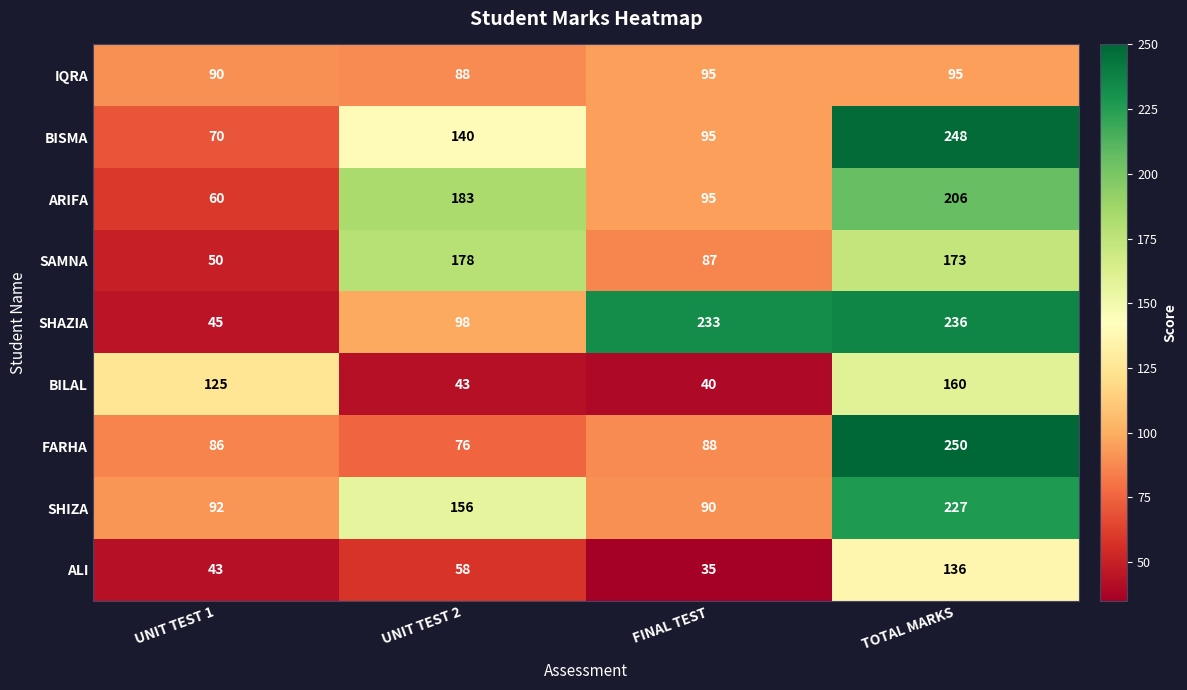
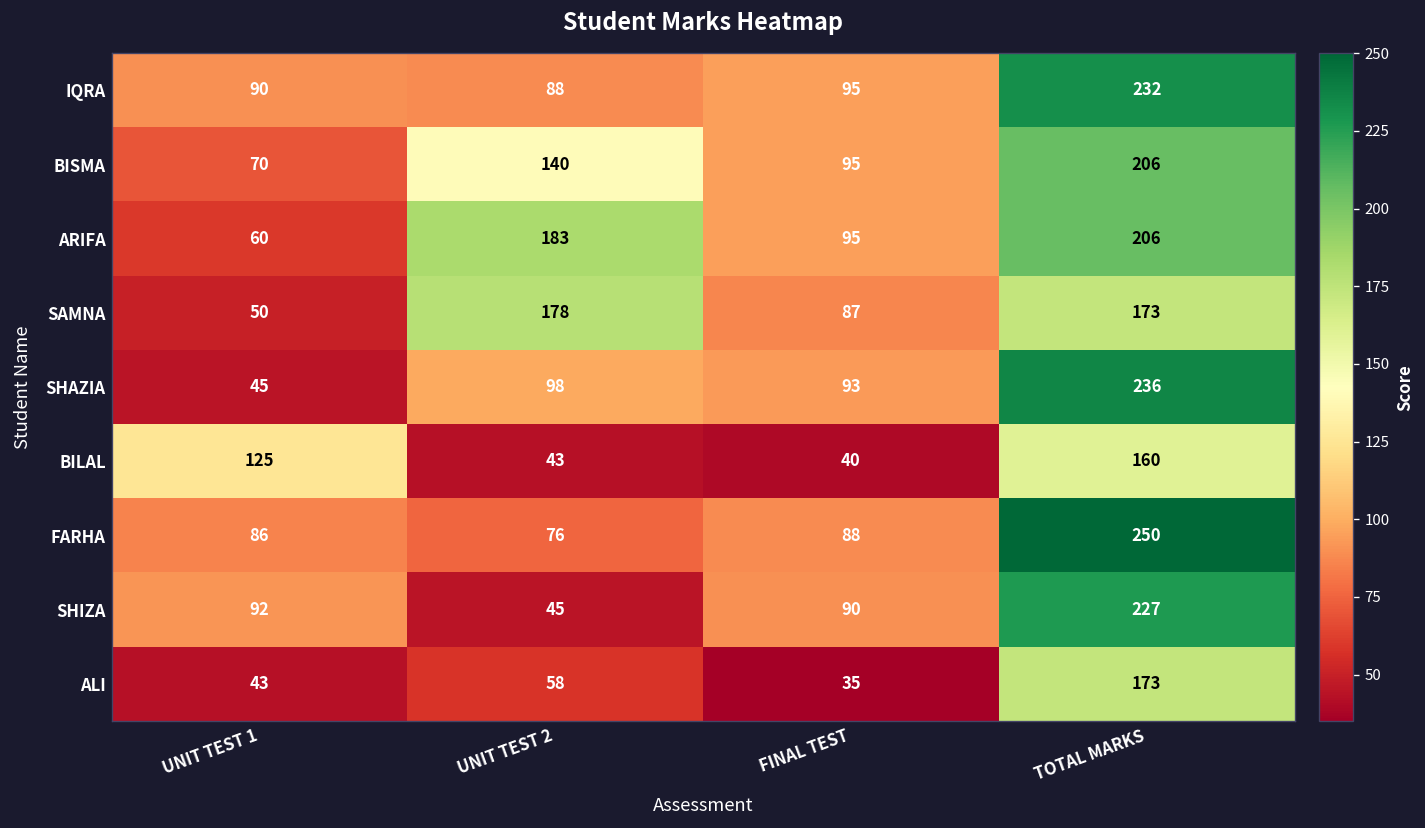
IQRA, TOTAL MARKS: 95 -> 232
BISMA, TOTAL MARKS: 248 -> 206
SHAZIA, FINAL TEST: 233 -> 93
SHIZA, UNIT TEST 2: 156 -> 45
ALI, TOTAL MARKS: 136 -> 173
